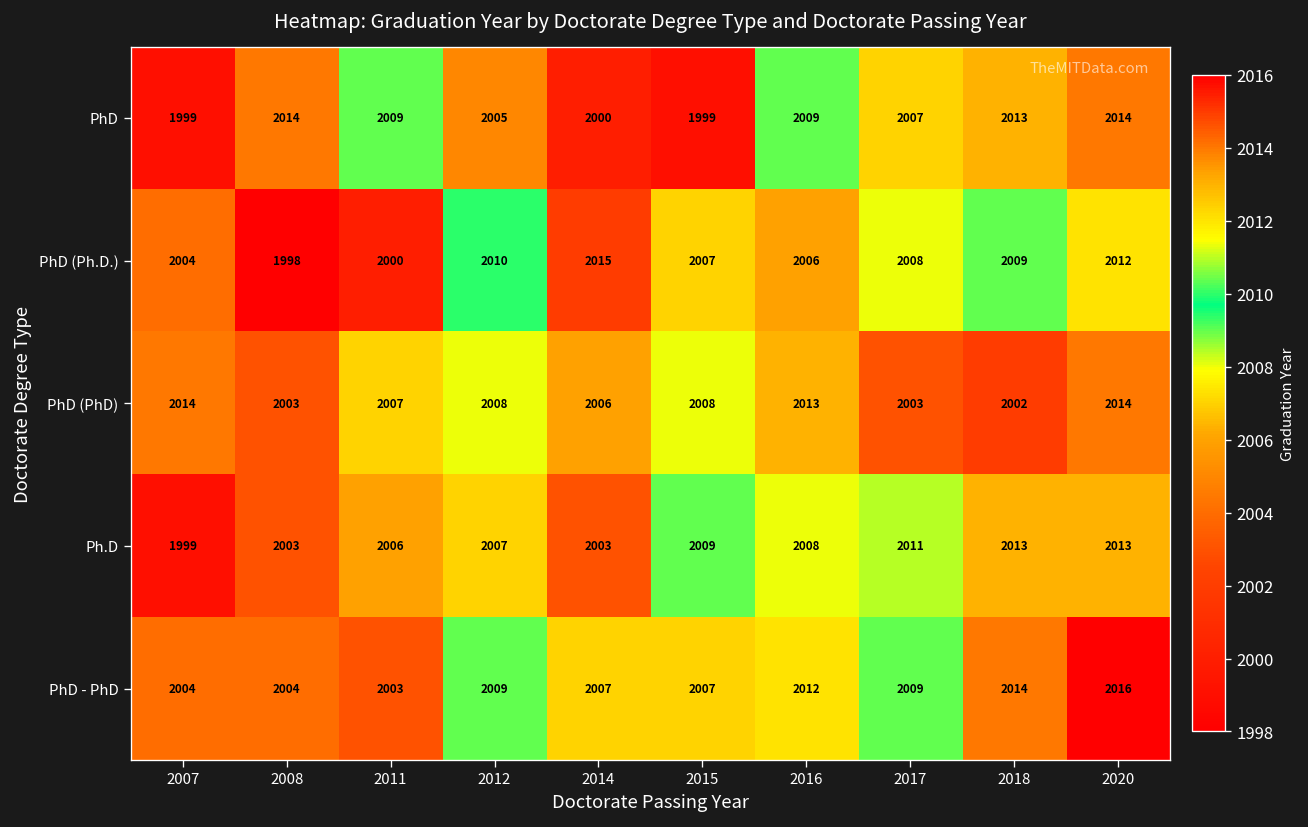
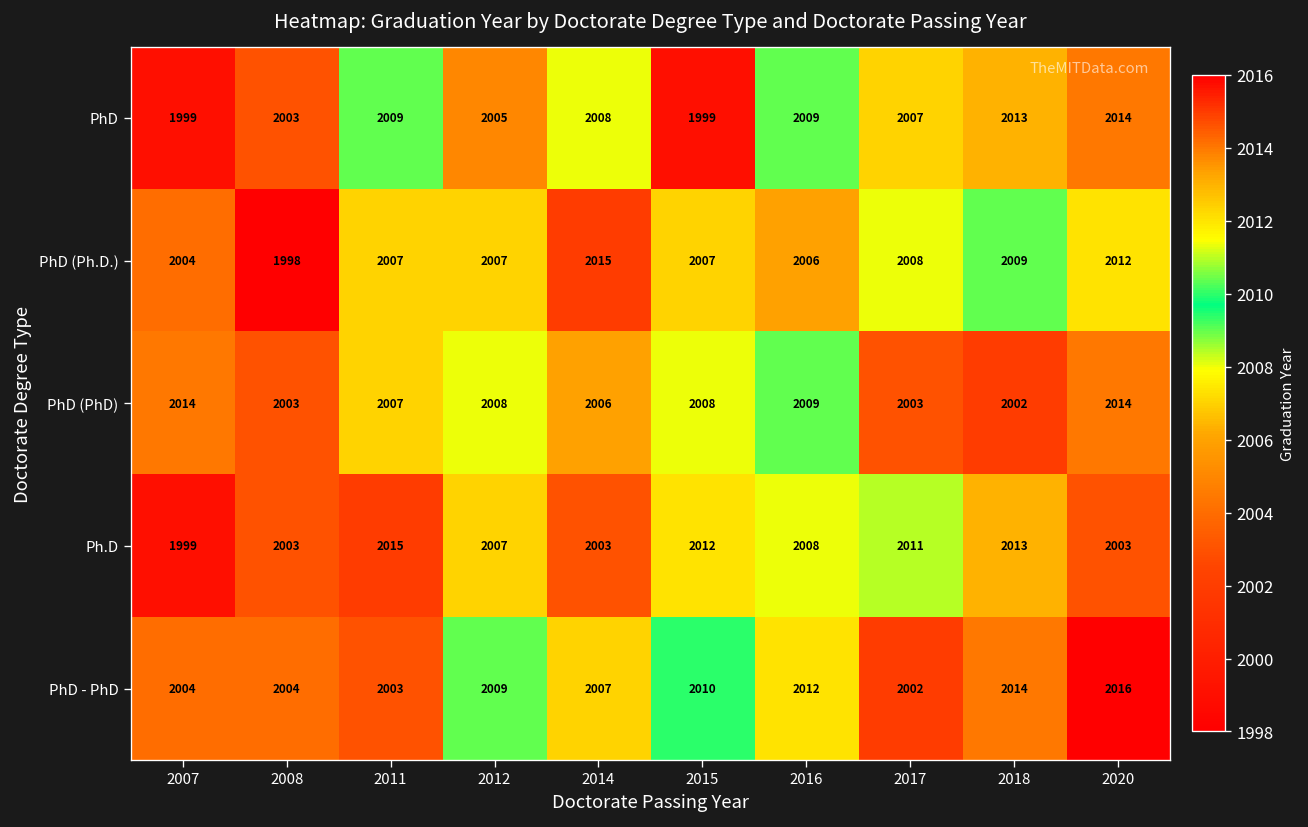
PhD, 2008: 2014 -> 2003
PhD, 2014: 2000 -> 2008
PhD (Ph.D.), 2011: 2000 -> 2007
PhD (Ph.D.), 2012: 2010 -> 2007
PhD (PhD), 2016: 2013 -> 2009
Ph.D, 2011: 2006 -> 2015
Ph.D, 2015: 2009 -> 2012
Ph.D, 2020: 2013 -> 2003
PhD - PhD, 2015: 2007 -> 2010
PhD - PhD, 2017: 2009 -> 2002
